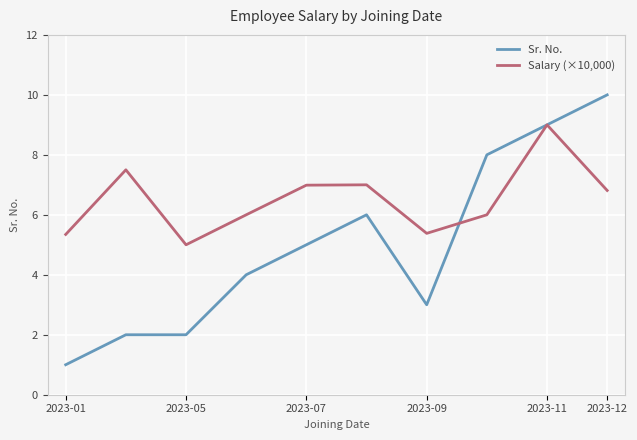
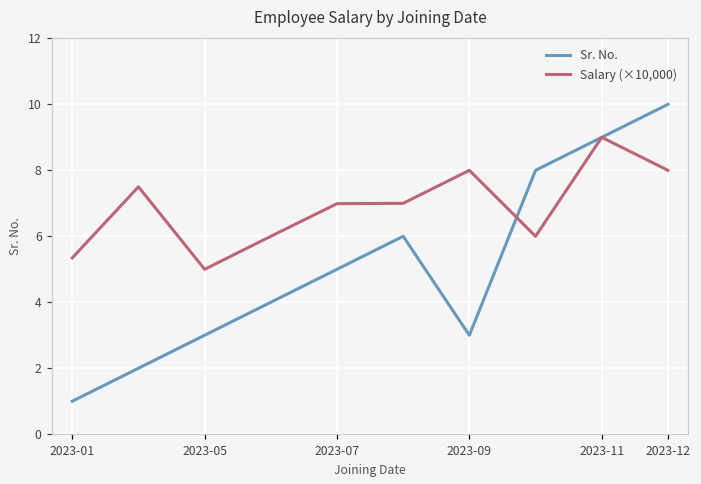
Sr. No., 2023-05: 2 -> 3
Salary (×10,000), 2023-09: 5.4 -> 8.0
Salary (×10,000), 2023-12: 6.8 -> 8.0
